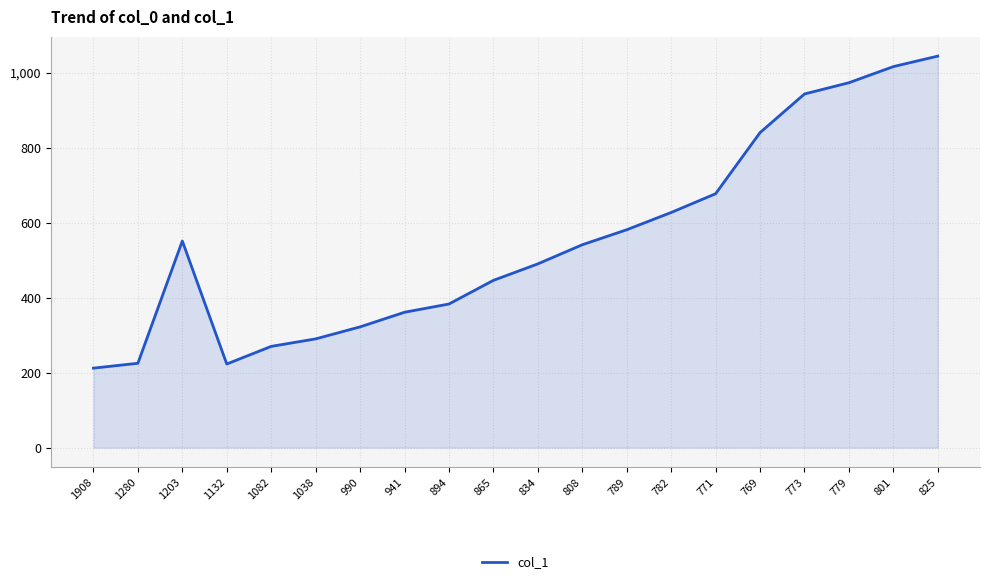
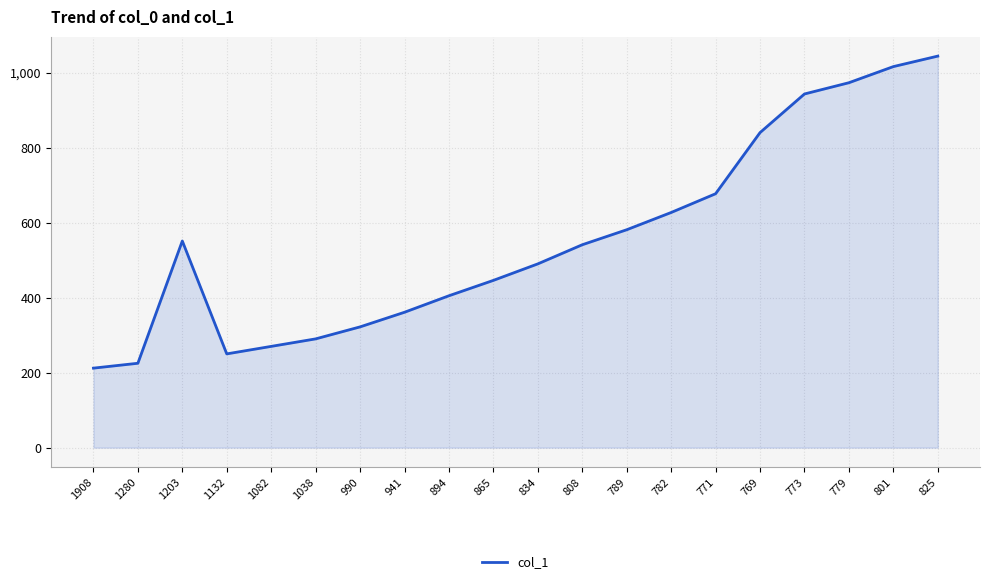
1132: 220 -> 250
894: 380 -> 410
